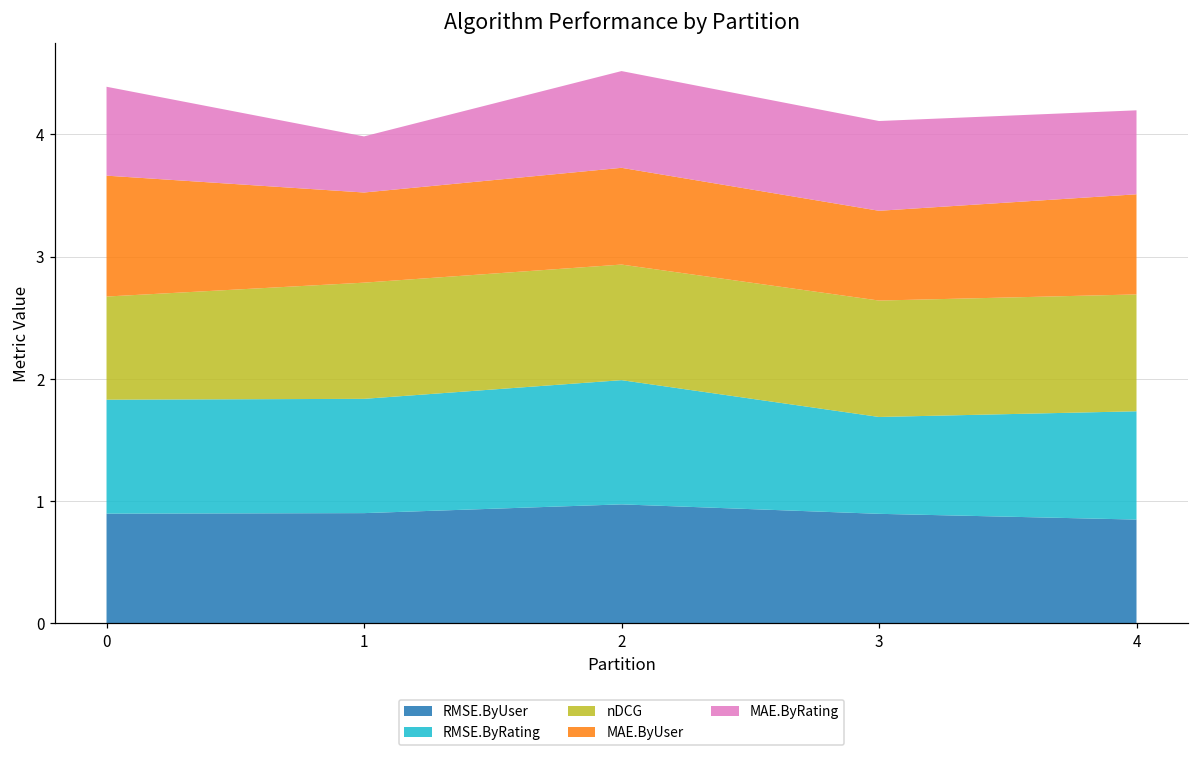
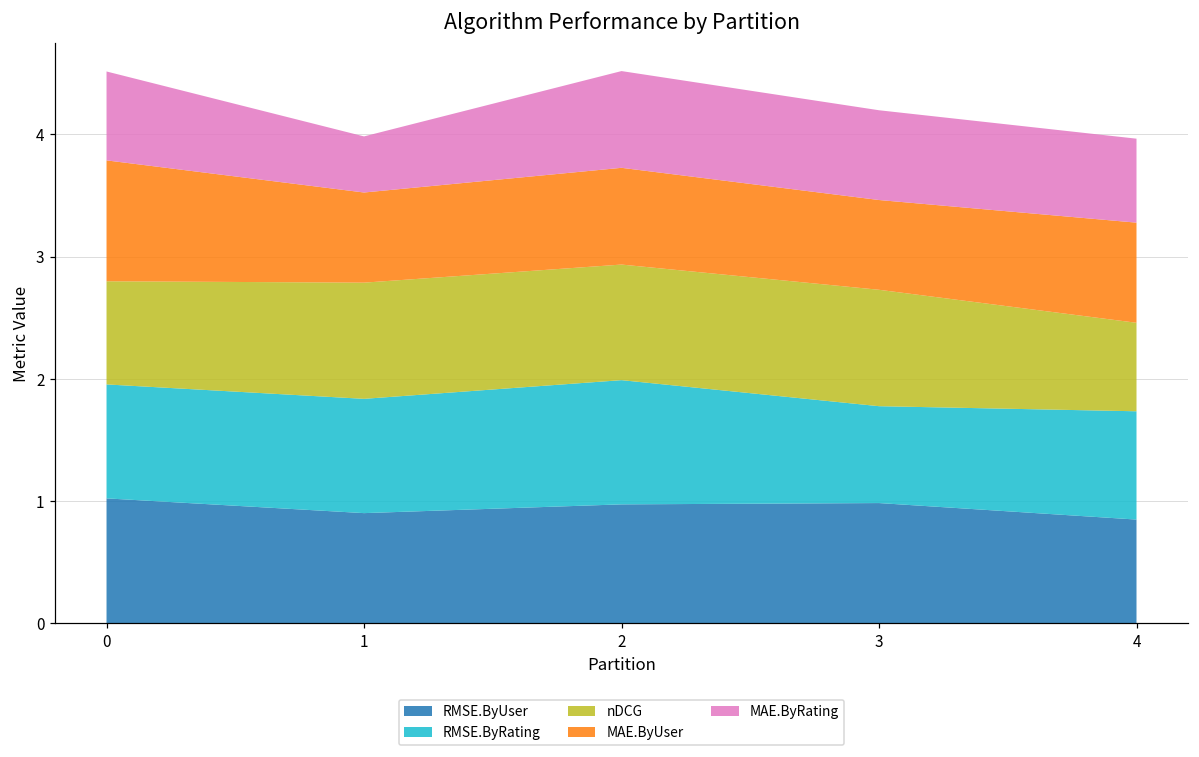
RMSE.ByUser, 0: 0.90 -> 1.02
RMSE.ByUser, 3: 0.89 -> 0.98
nDCG, 4: 0.96 -> 0.72
